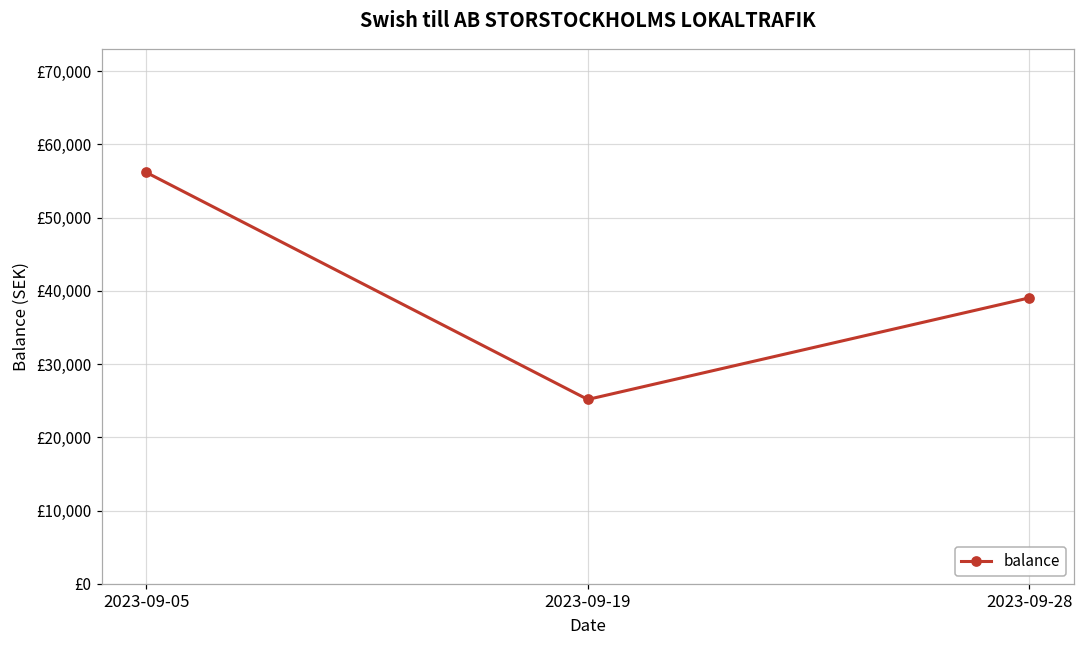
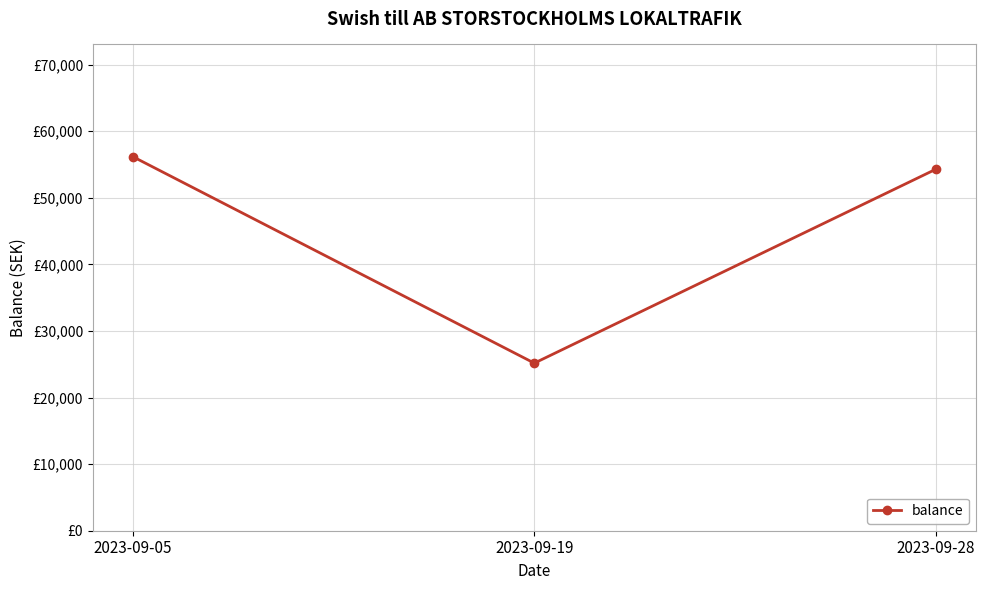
2023-09-28: £39,000 -> £54,000
